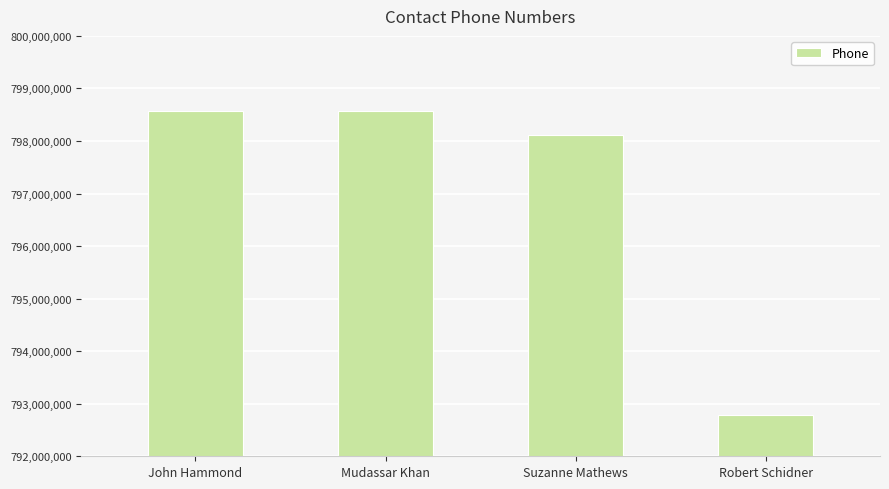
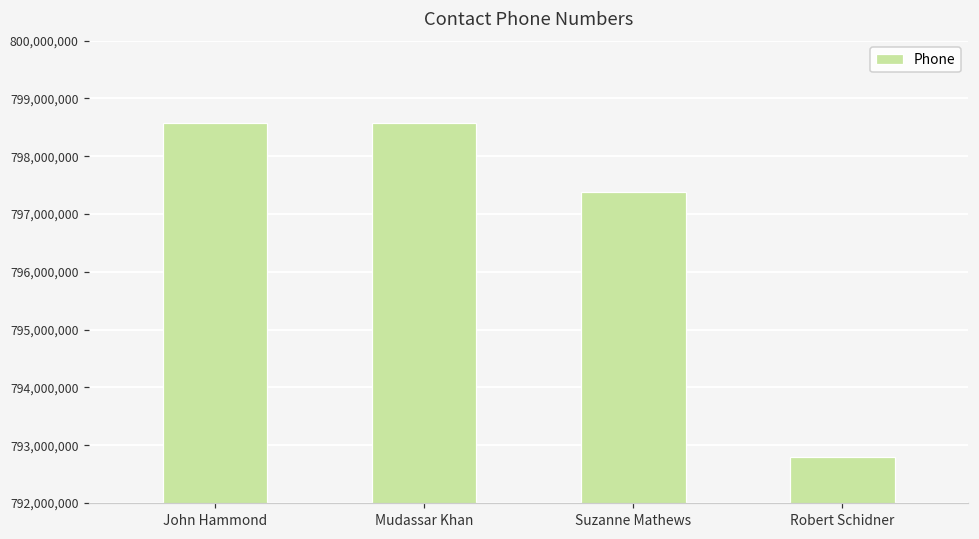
Suzanne Mathews: 798,100,000 -> 797,400,000
